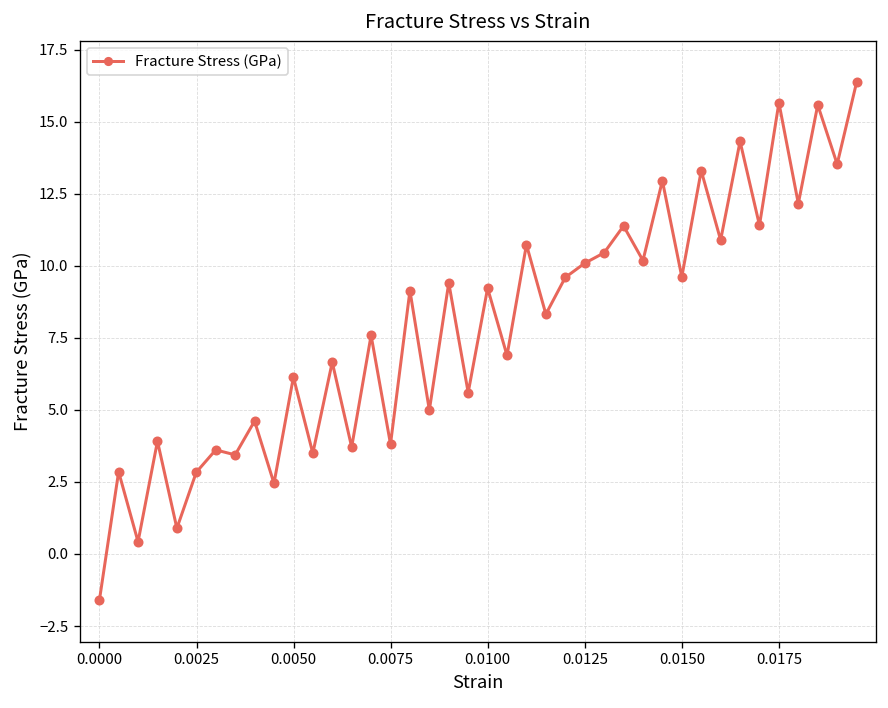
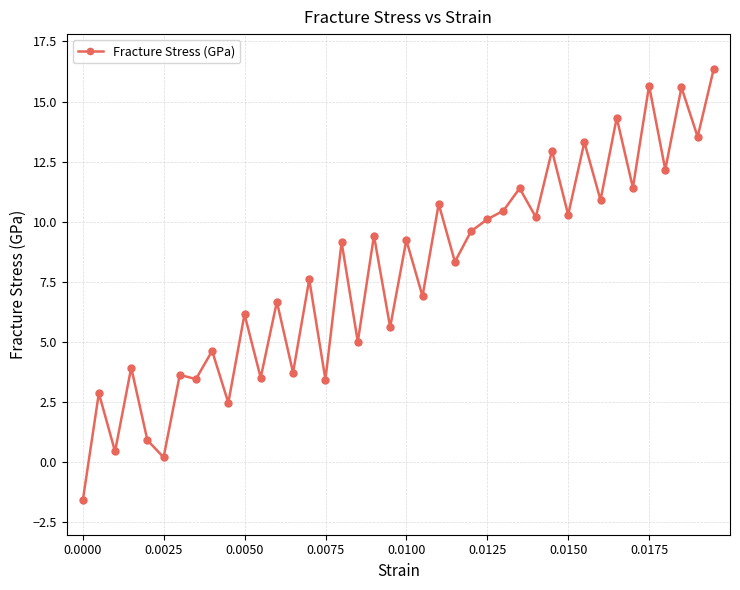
0.0025: 2.8 -> 0.2
0.0075: 3.8 -> 3.4
0.0150: 9.6 -> 10.3
